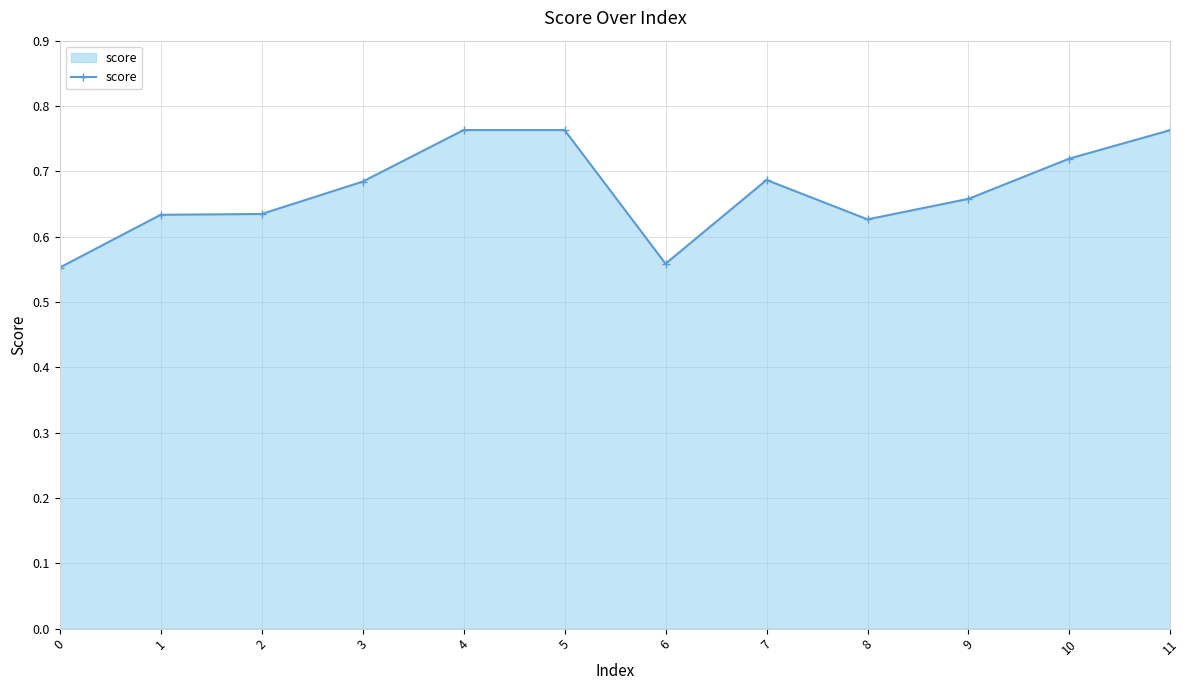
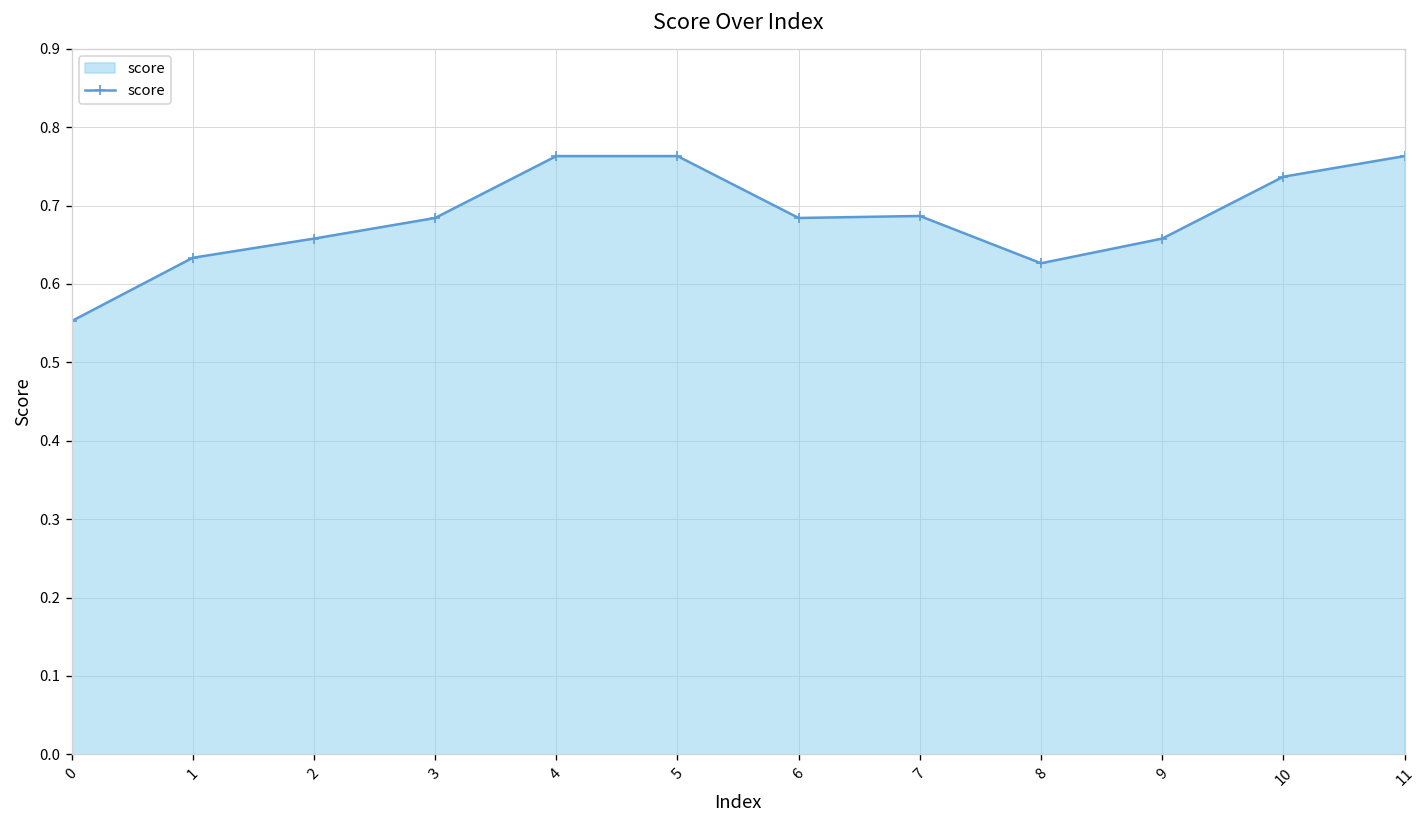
2: 0.63 -> 0.66
6: 0.56 -> 0.68
10: 0.72 -> 0.74
